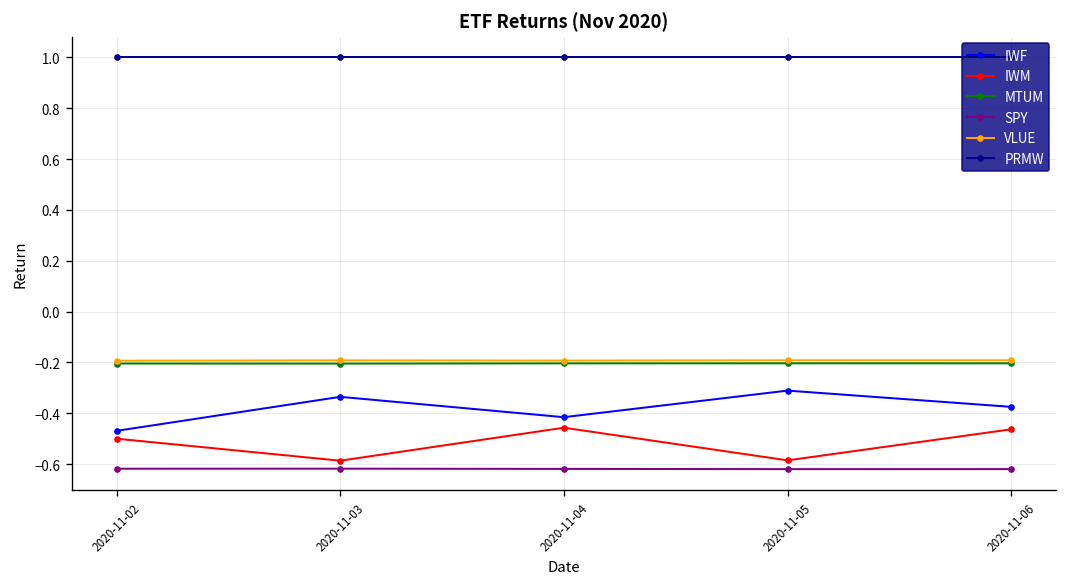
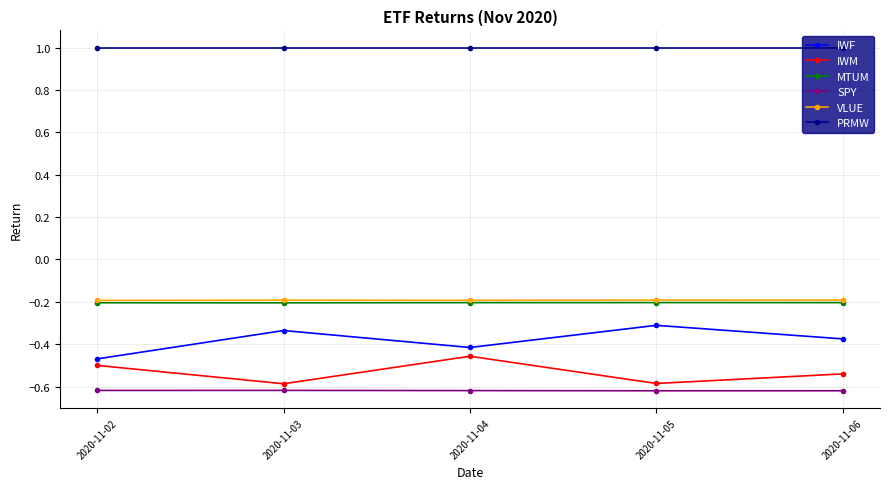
IWM, 2020-11-06: -0.46 -> -0.54
